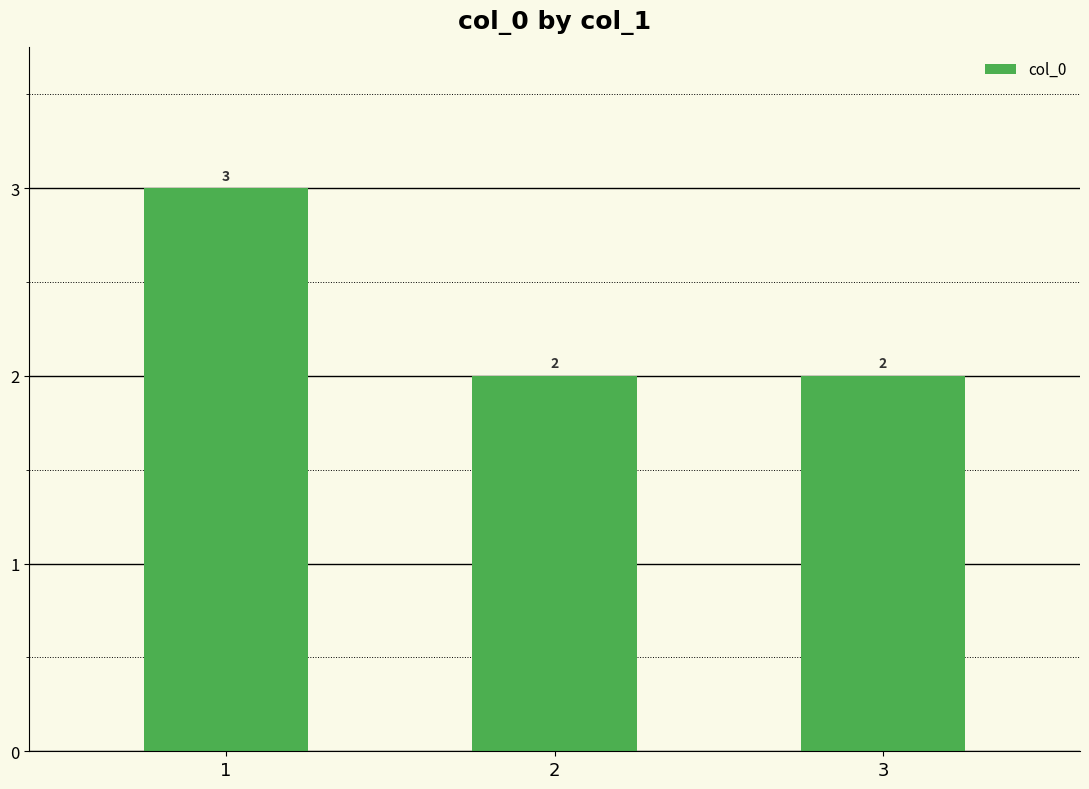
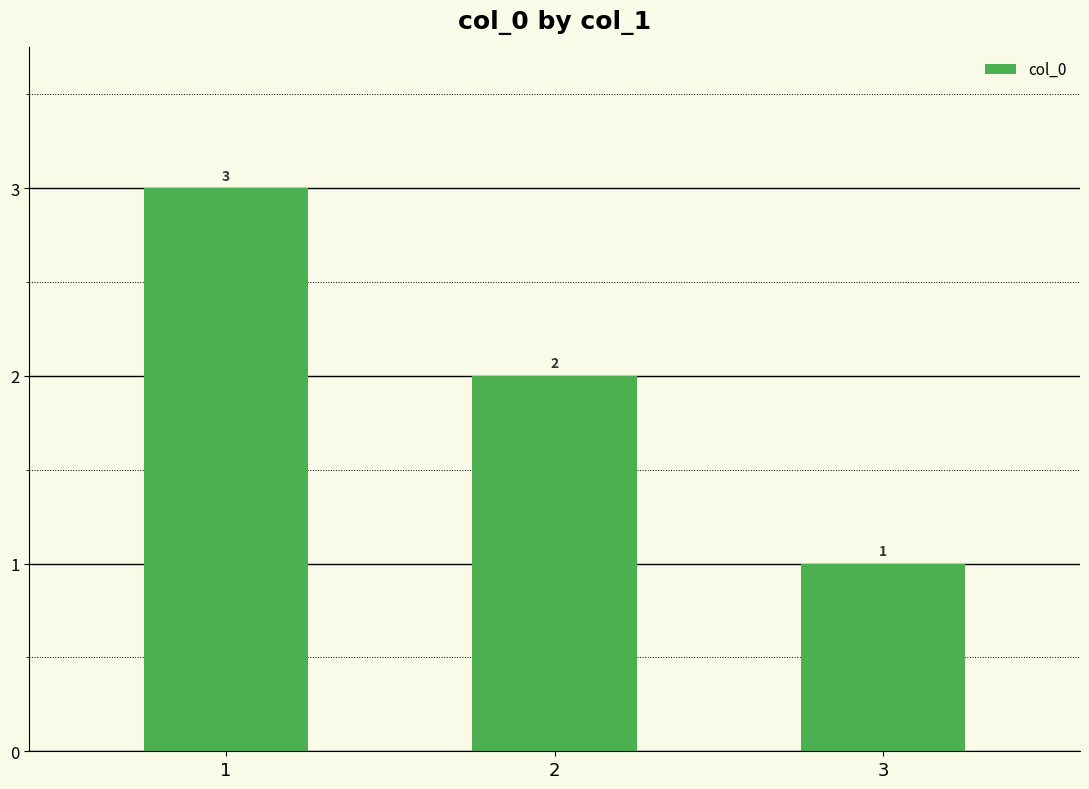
3: 2 -> 1
